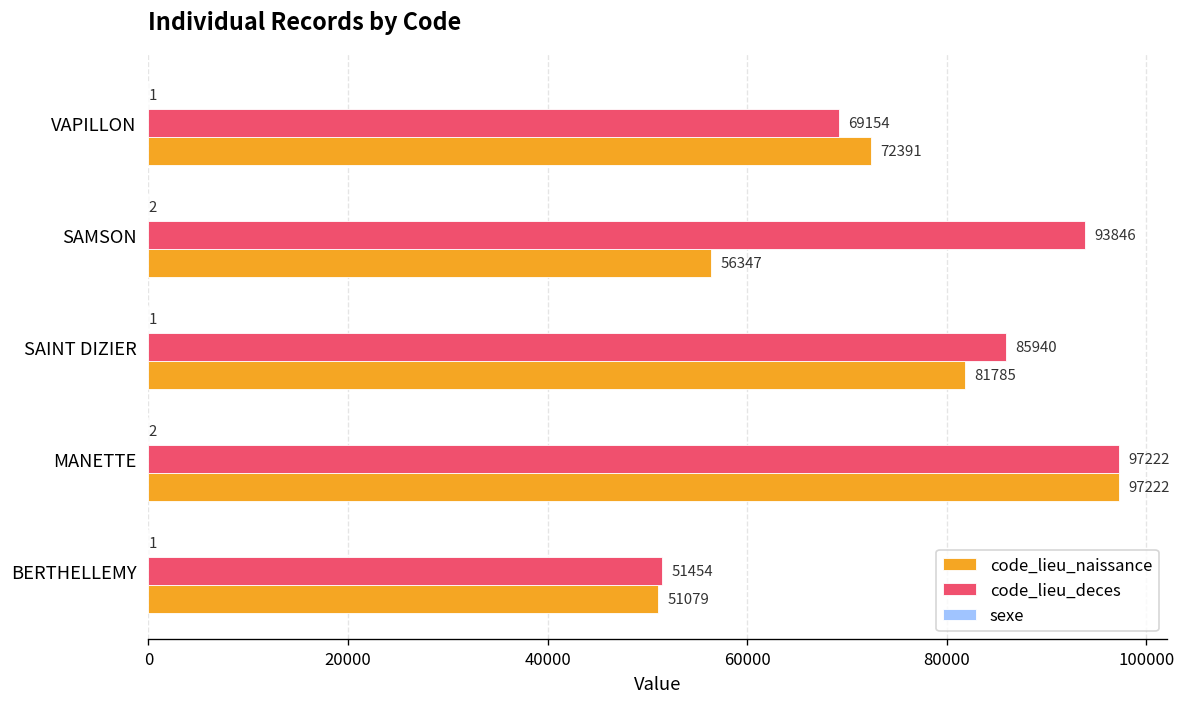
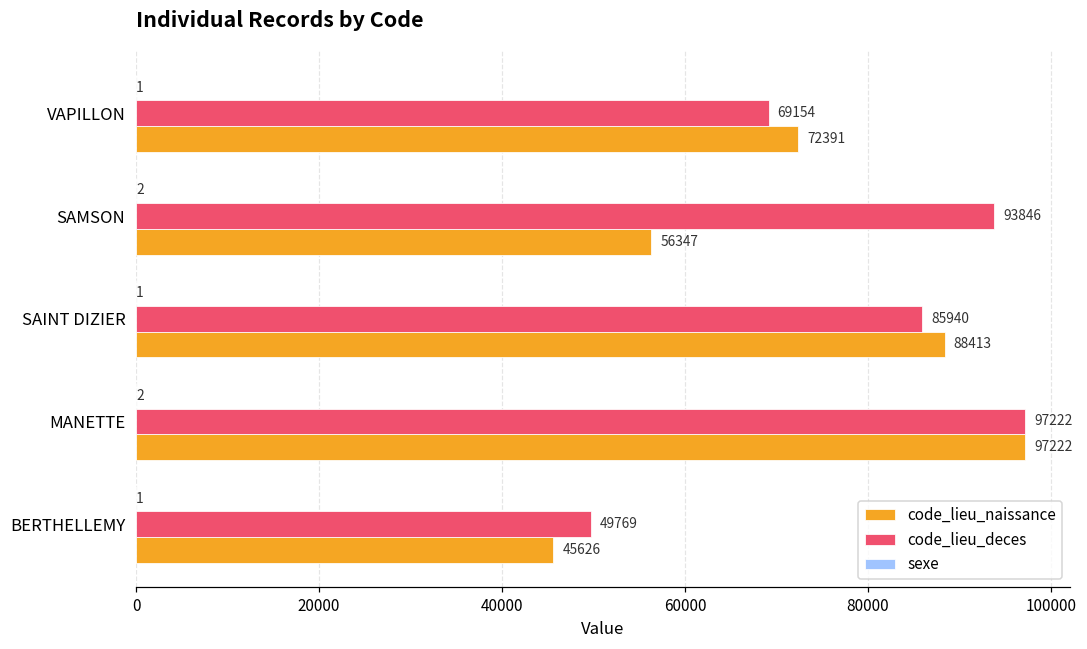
code_lieu_naissance, SAINT DIZIER: 81785 -> 88413
code_lieu_deces, BERTHELLEMY: 51454 -> 49769
code_lieu_naissance, BERTHELLEMY: 51079 -> 45626
